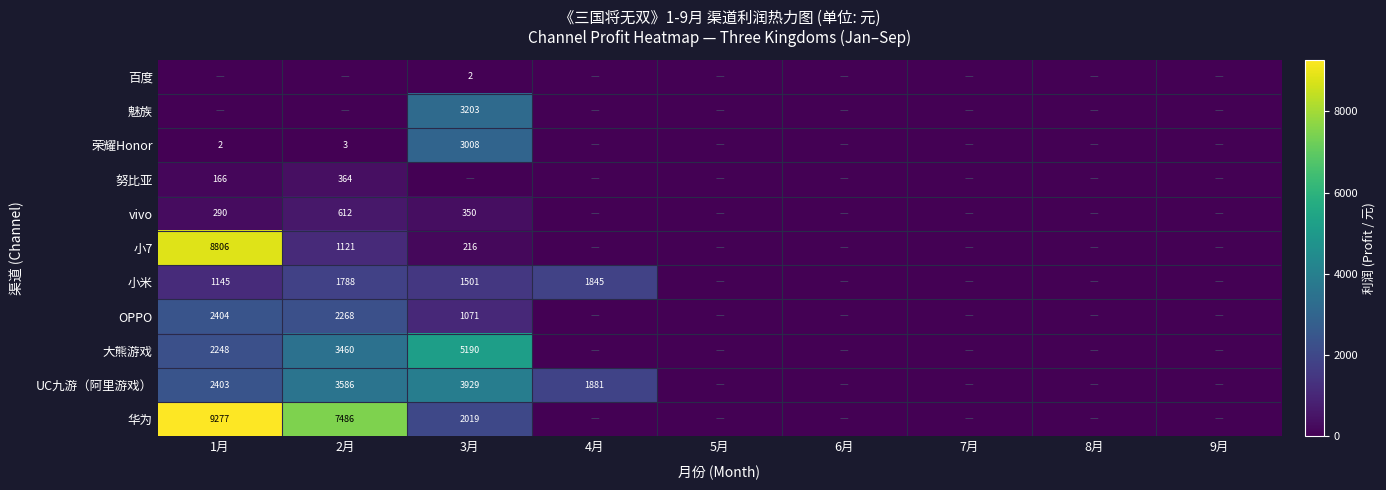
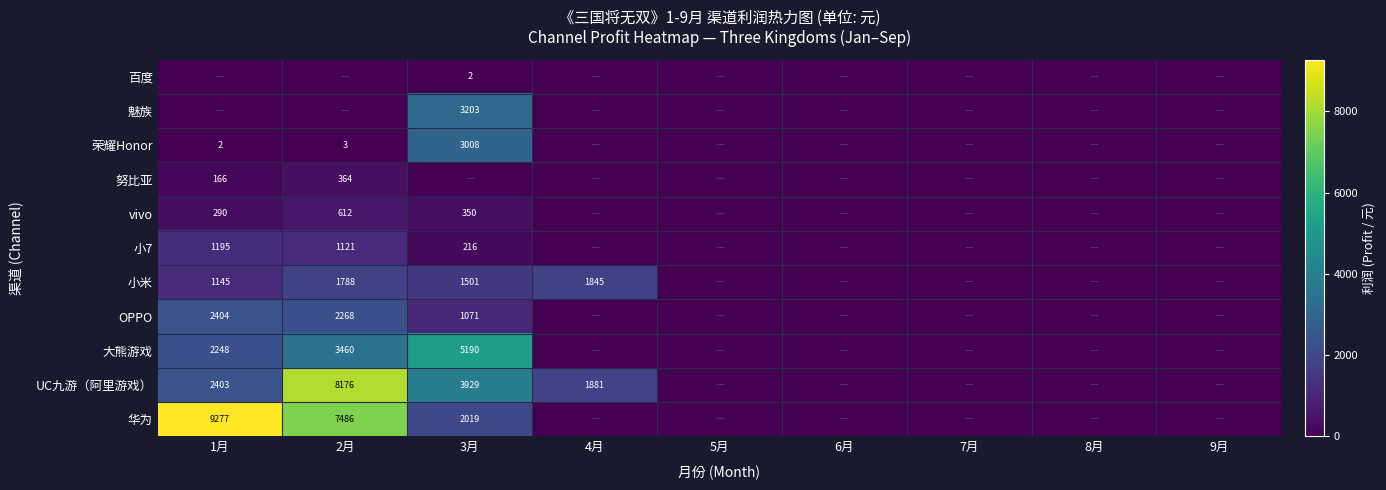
小7, 1月: 8806 -> 1195
UC九游（阿里游戏）, 2月: 3586 -> 8176
